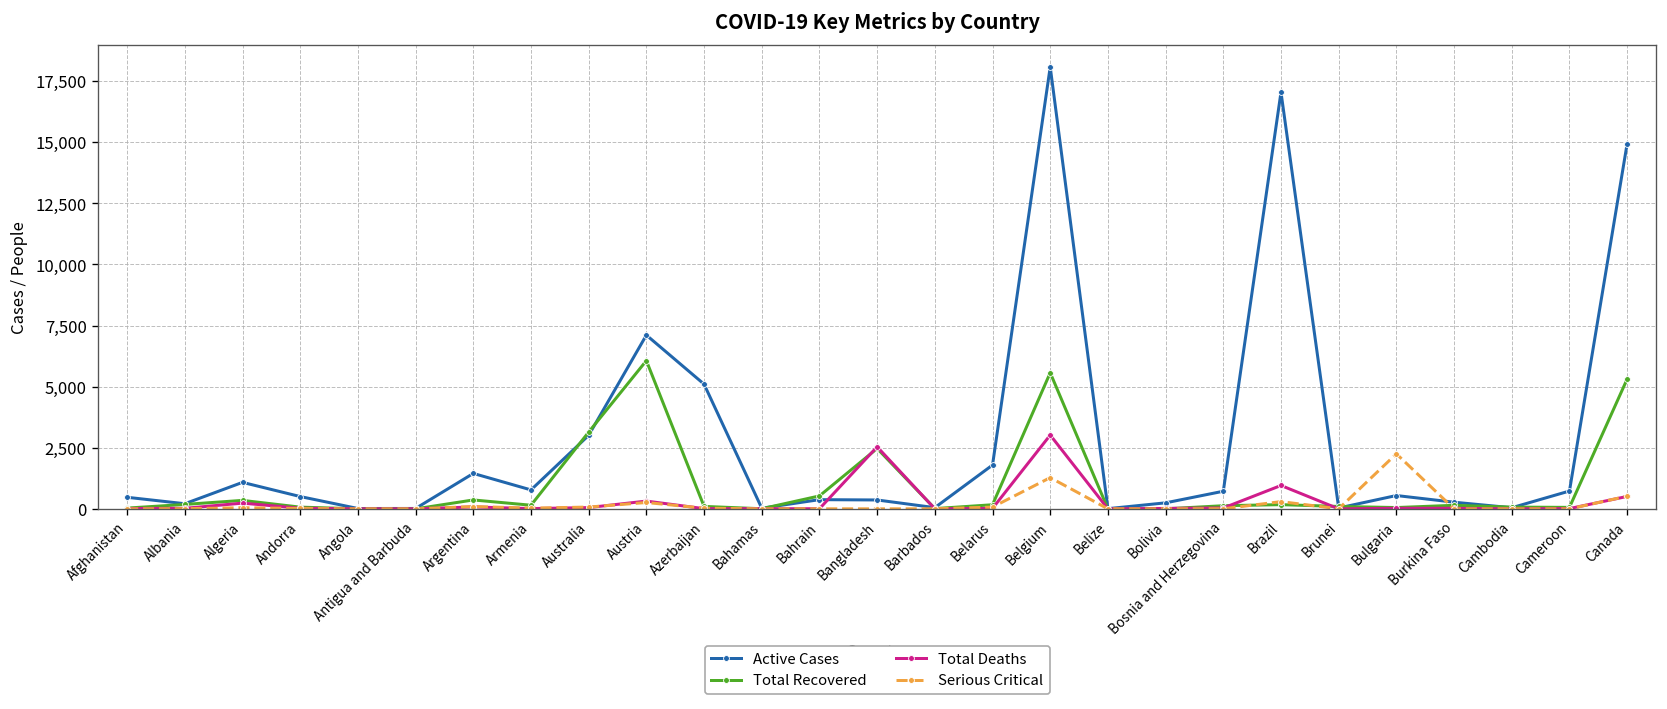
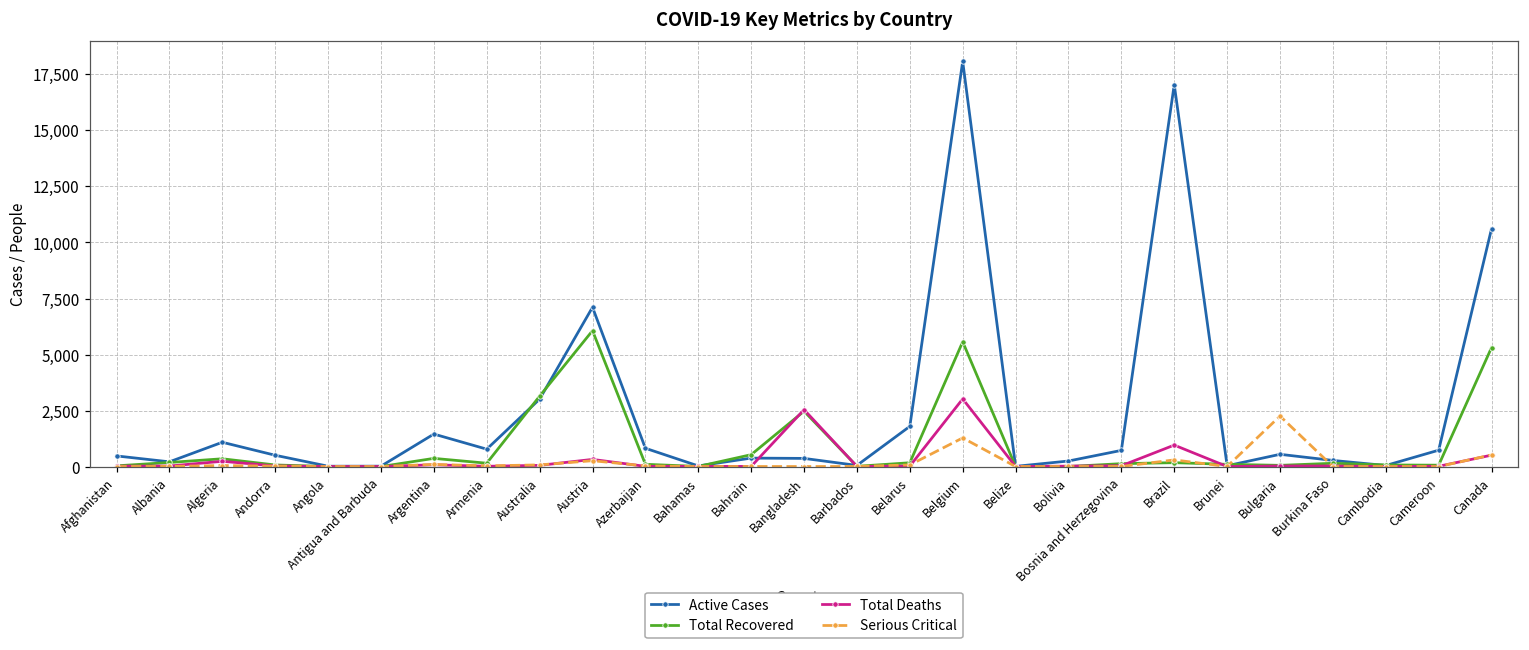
Active Cases, Azerbaijan: 5,100 -> 800
Active Cases, Canada: 14,900 -> 10,600
